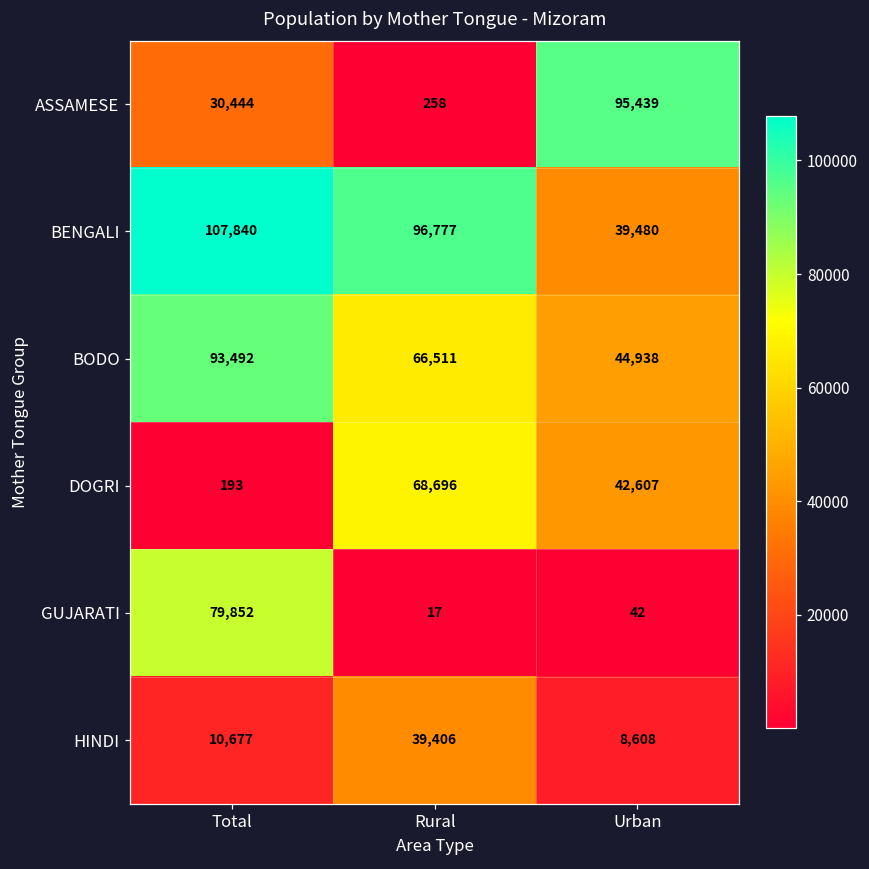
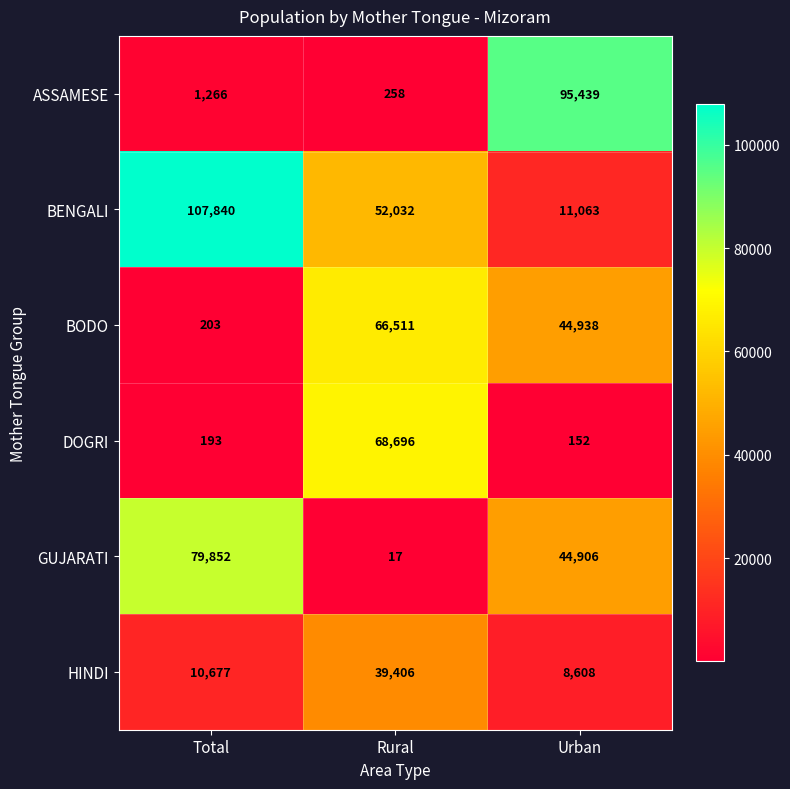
ASSAMESE, Total: 30,444 -> 1,266
BENGALI, Rural: 96,777 -> 52,032
BENGALI, Urban: 39,480 -> 11,063
BODO, Total: 93,492 -> 203
DOGRI, Urban: 42,607 -> 152
GUJARATI, Urban: 42 -> 44,906
